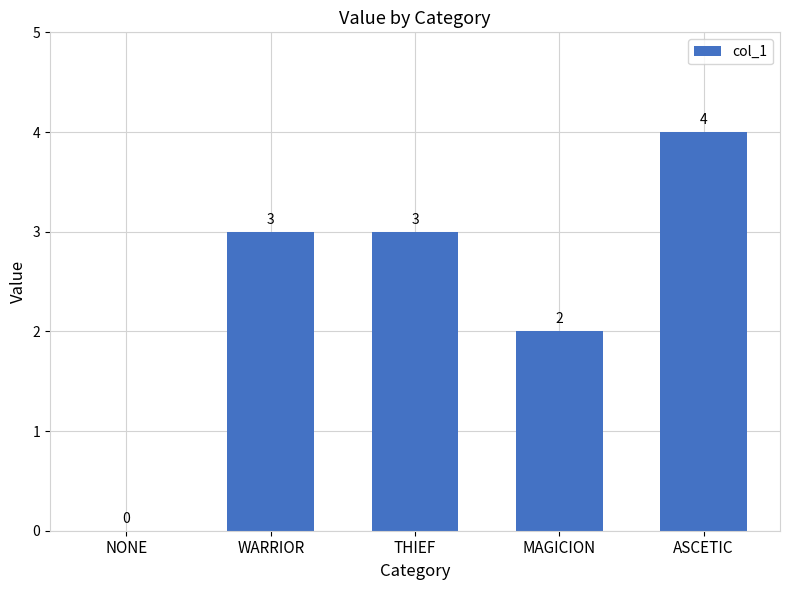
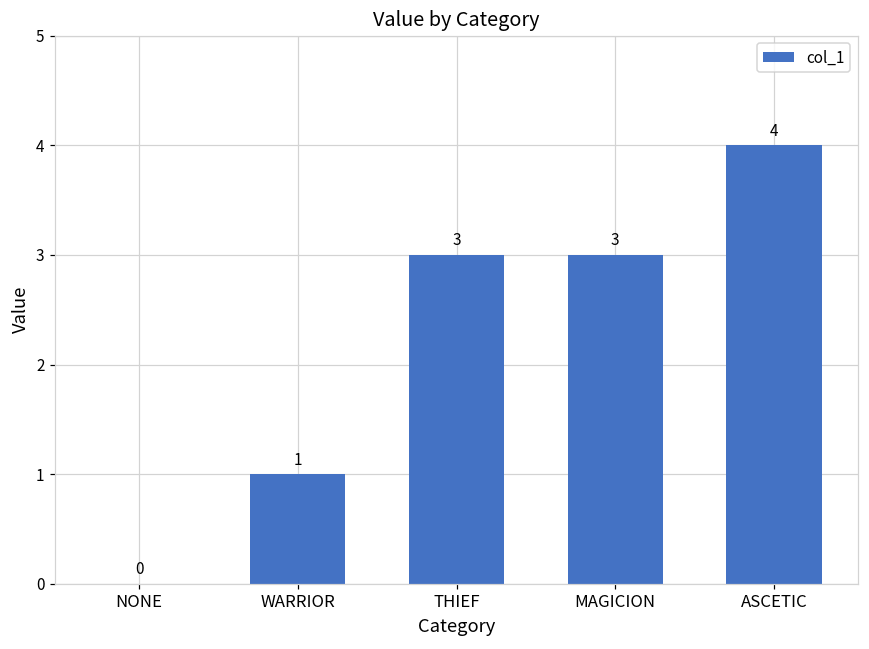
WARRIOR: 3 -> 1
MAGICION: 2 -> 3
